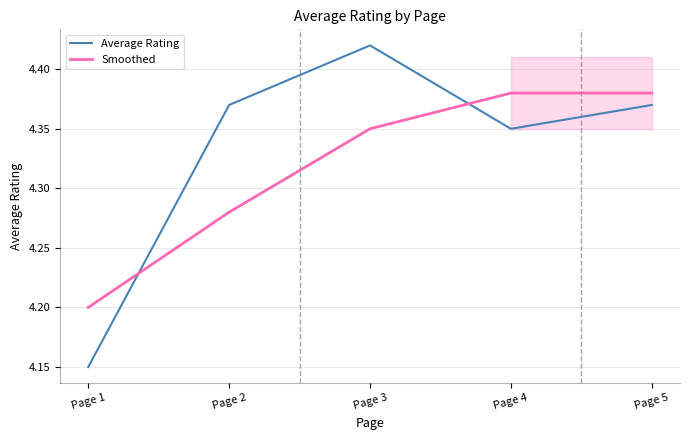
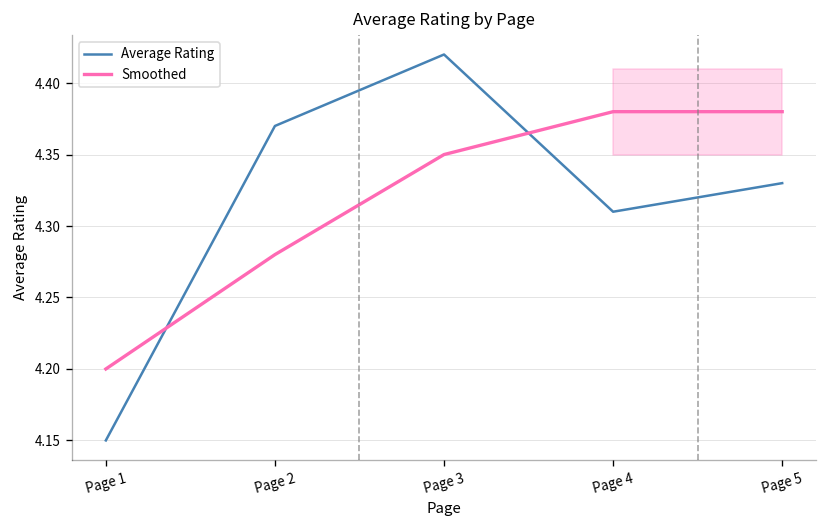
Average Rating, Page 4: 4.35 -> 4.31
Average Rating, Page 5: 4.37 -> 4.33
